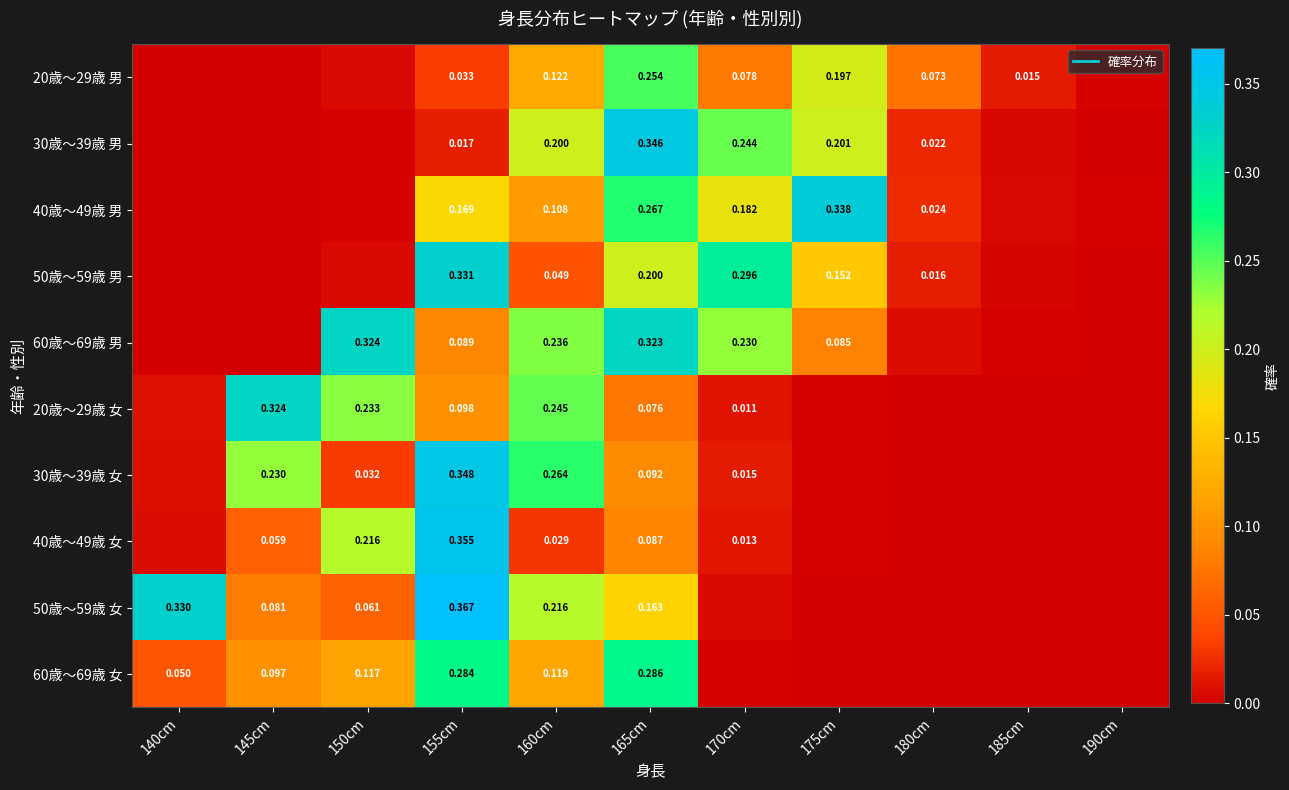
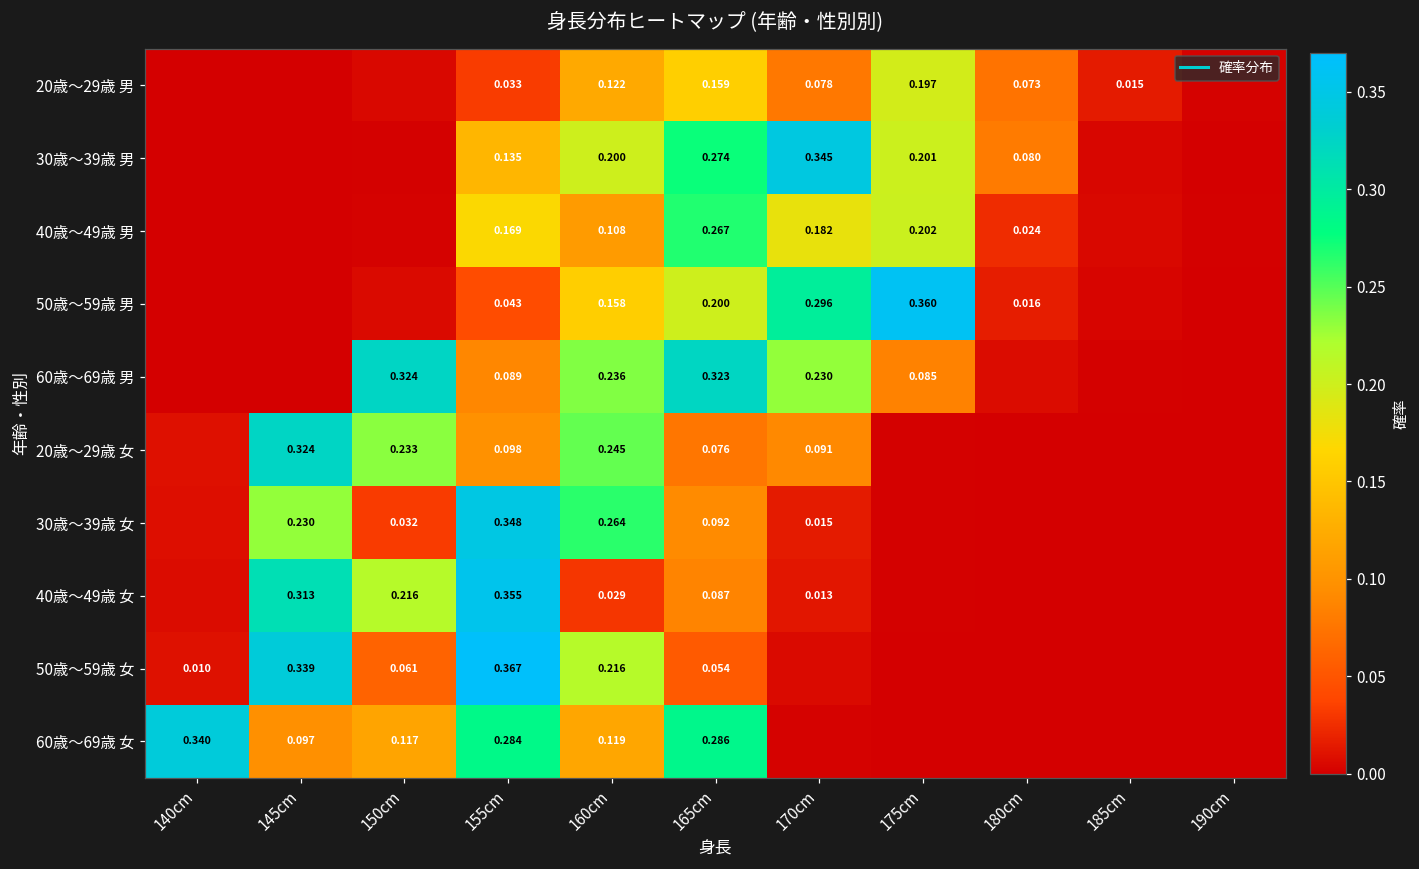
20歳～29歳 男, 165cm: 0.254 -> 0.159
30歳～39歳 男, 155cm: 0.017 -> 0.135
30歳～39歳 男, 165cm: 0.346 -> 0.274
30歳～39歳 男, 170cm: 0.244 -> 0.345
30歳～39歳 男, 180cm: 0.022 -> 0.080
40歳～49歳 男, 175cm: 0.338 -> 0.202
50歳～59歳 男, 155cm: 0.331 -> 0.043
50歳～59歳 男, 160cm: 0.049 -> 0.158
50歳～59歳 男, 175cm: 0.152 -> 0.360
20歳～29歳 女, 170cm: 0.011 -> 0.091
40歳～49歳 女, 145cm: 0.059 -> 0.313
50歳～59歳 女, 140cm: 0.330 -> 0.010
50歳～59歳 女, 145cm: 0.081 -> 0.339
50歳～59歳 女, 165cm: 0.163 -> 0.054
60歳～69歳 女, 140cm: 0.050 -> 0.340
